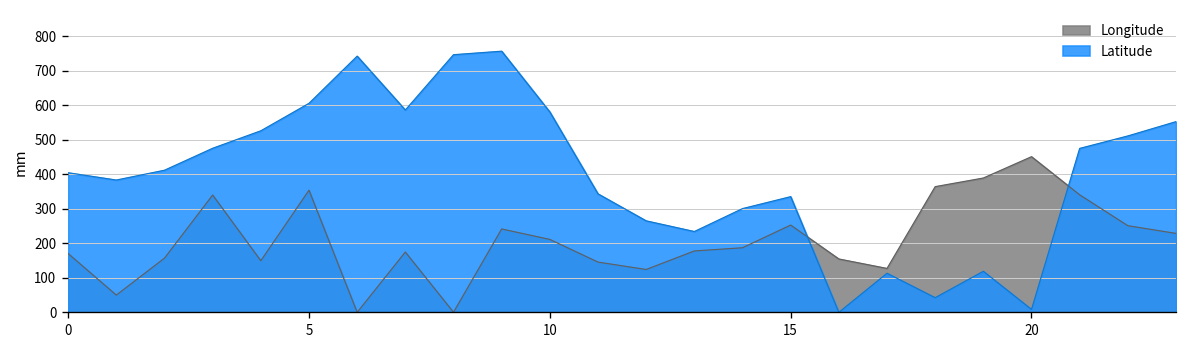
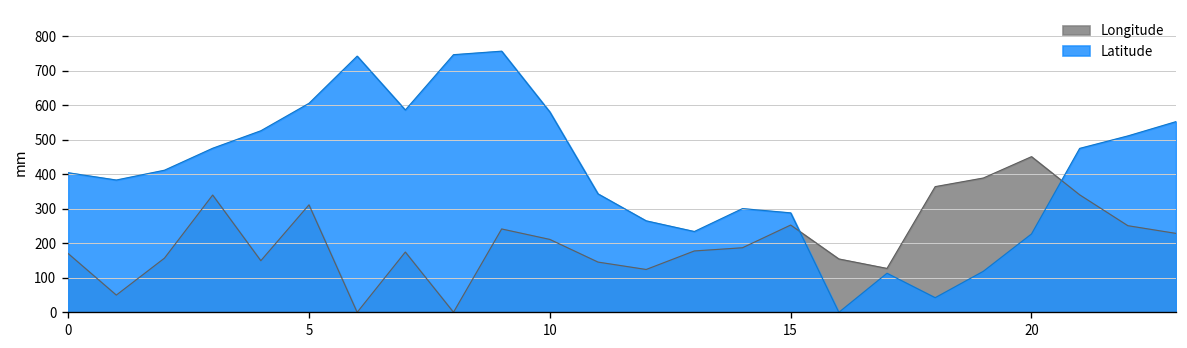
Longitude, 5: 350 -> 310
Latitude, 15: 340 -> 290
Latitude, 20: 10 -> 230
